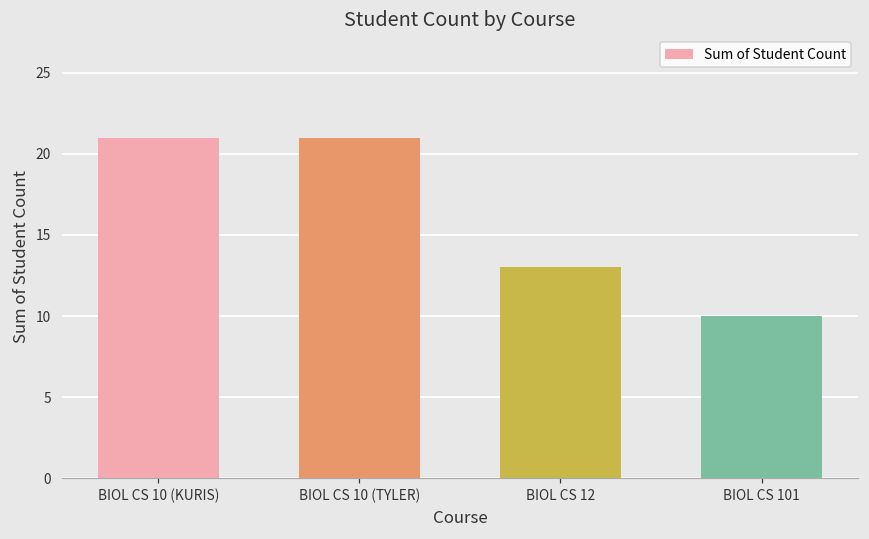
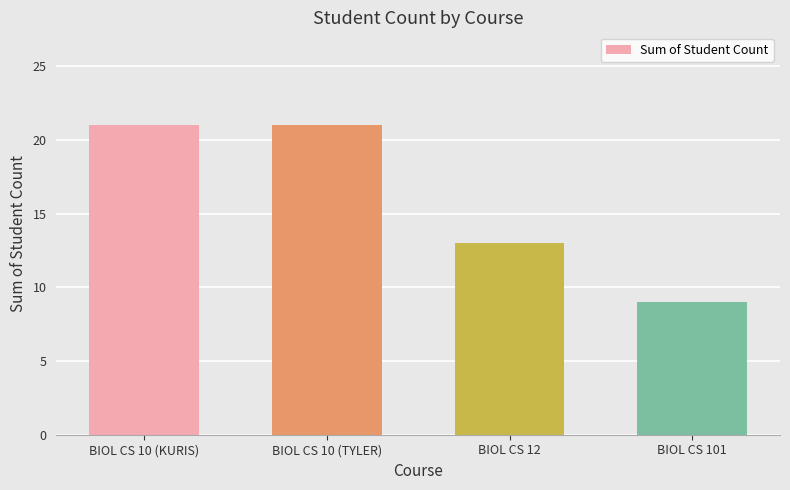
BIOL CS 101: 10 -> 9
